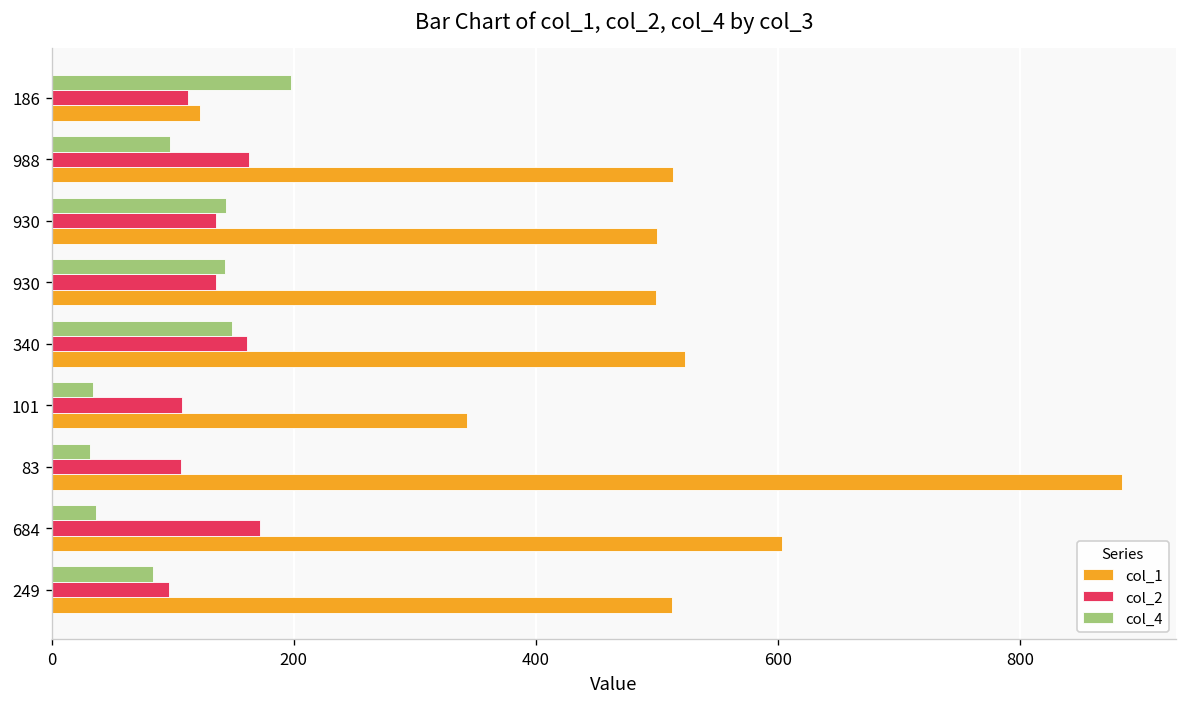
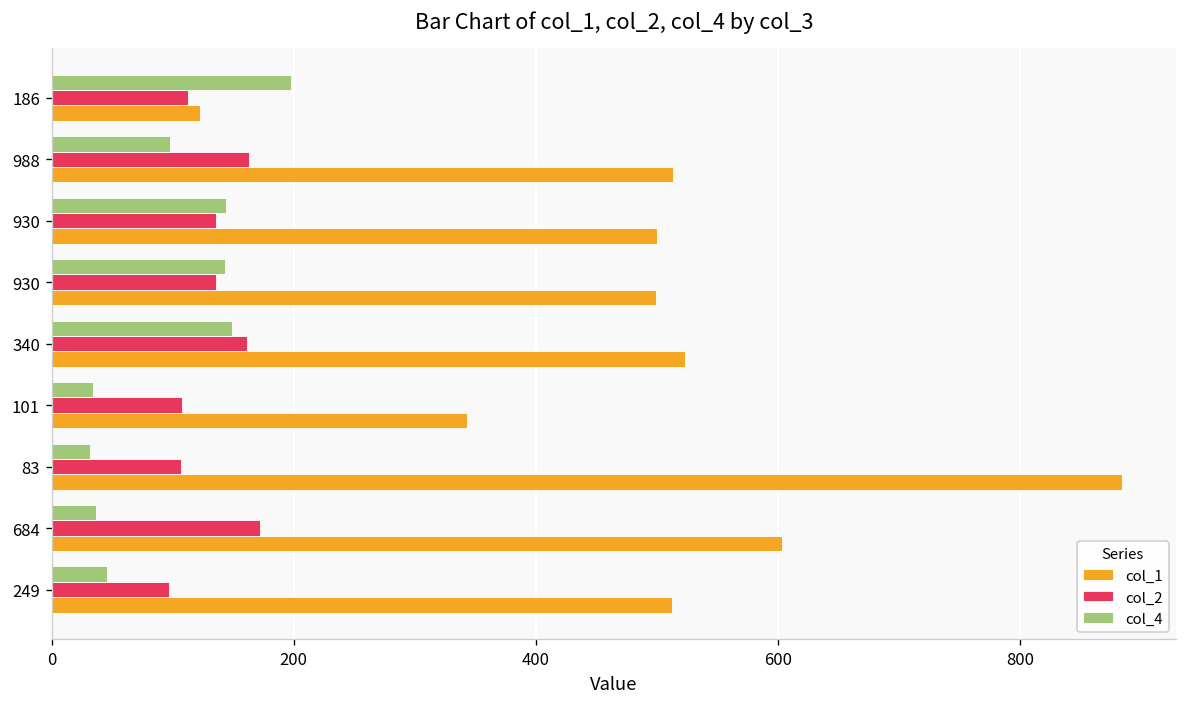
col_4, 249: 84 -> 46
